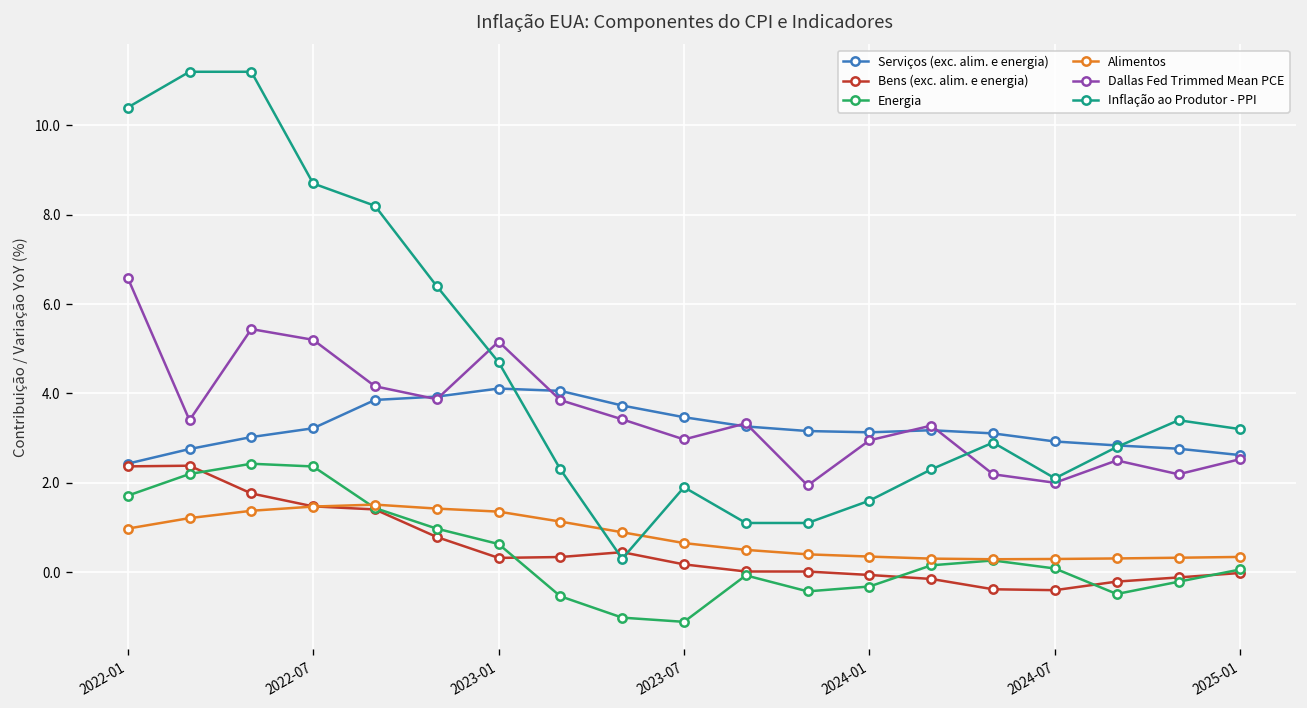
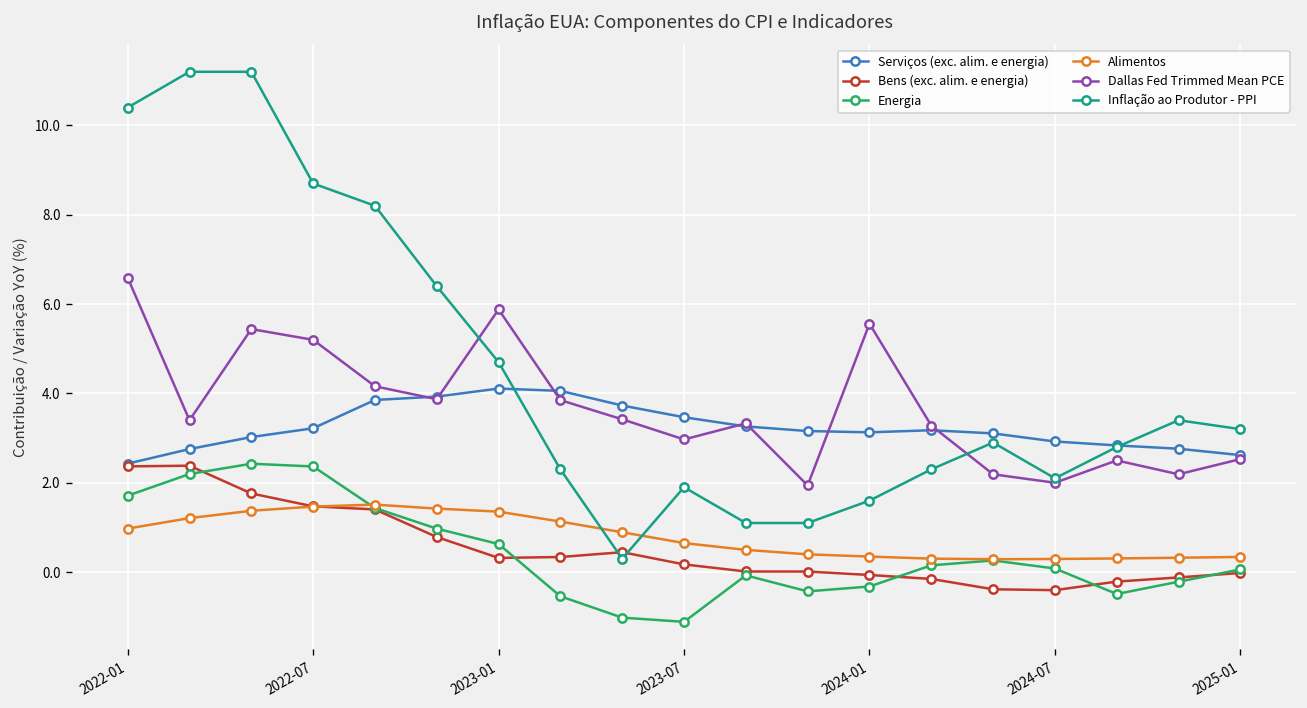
Dallas Fed Trimmed Mean PCE, 2023-01: 5.2 -> 5.9
Dallas Fed Trimmed Mean PCE, 2024-01: 3.0 -> 5.6
